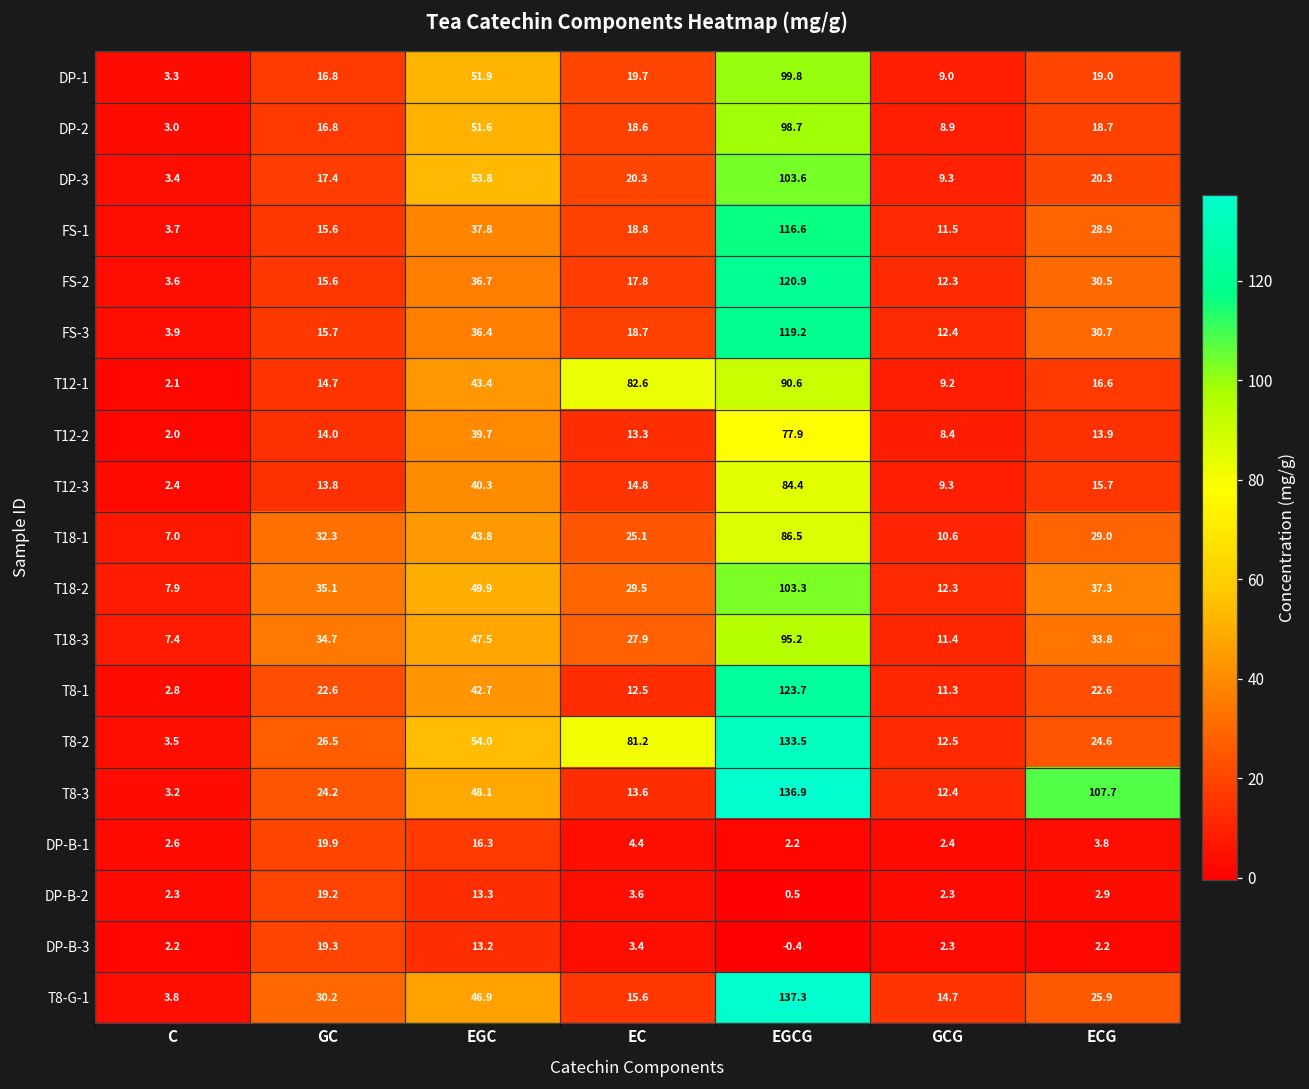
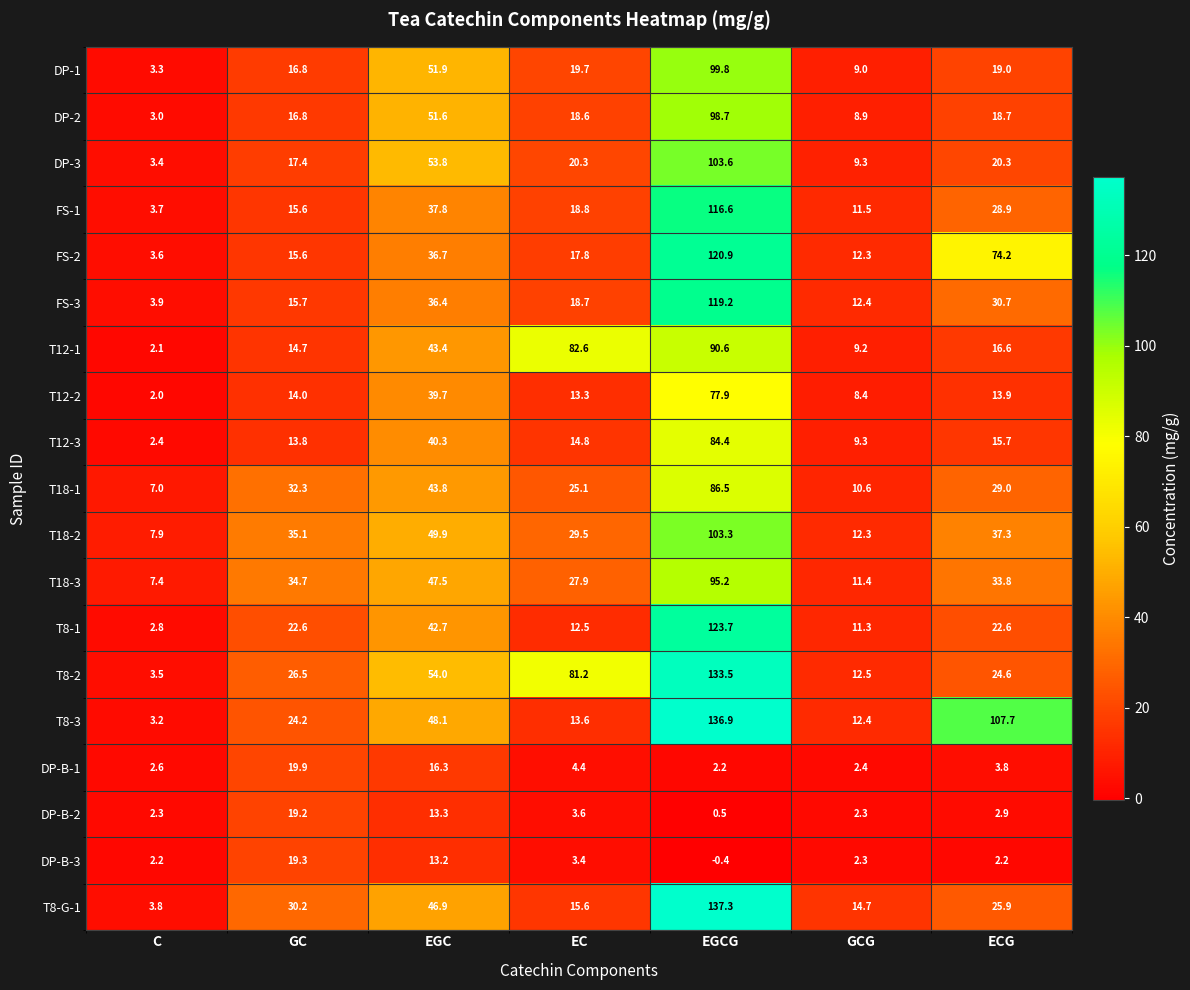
FS-2, ECG: 30.5 -> 74.2
